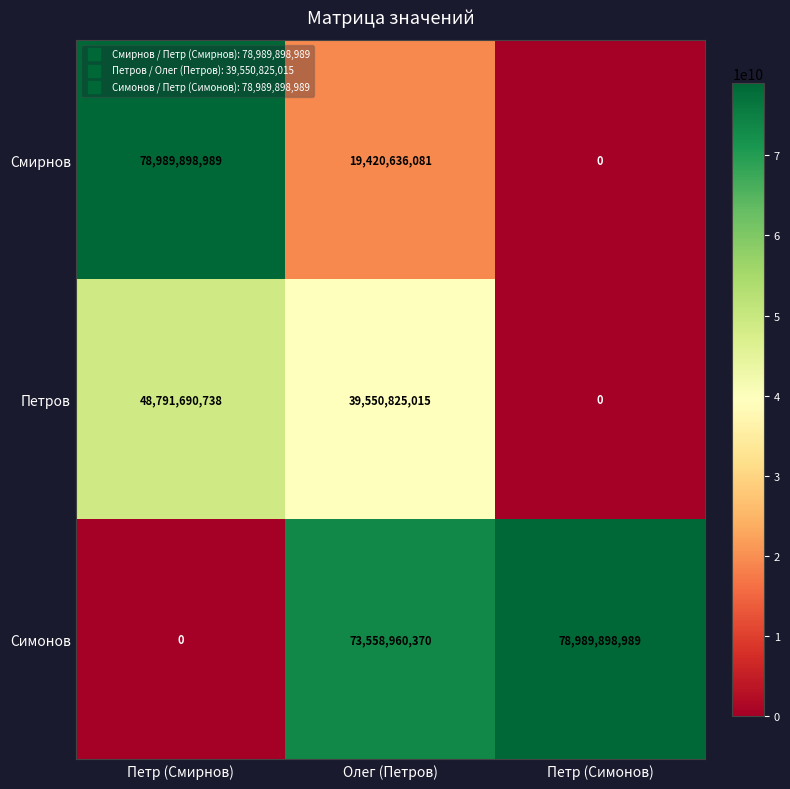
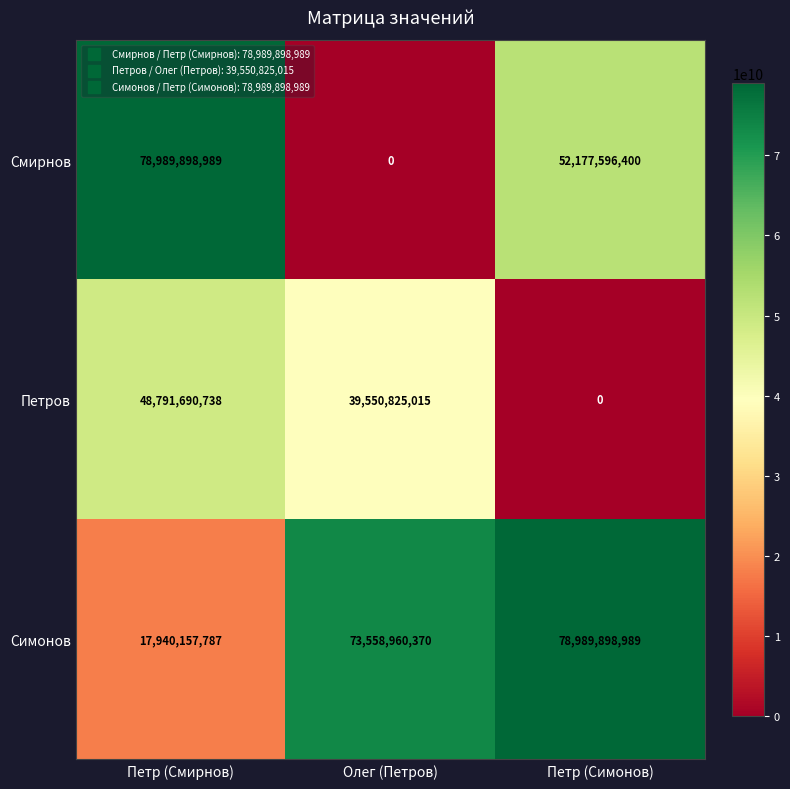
Смирнов, Олег (Петров): 19,420,636,081 -> 0
Смирнов, Петр (Симонов): 0 -> 52,177,596,400
Симонов, Петр (Смирнов): 0 -> 17,940,157,787
